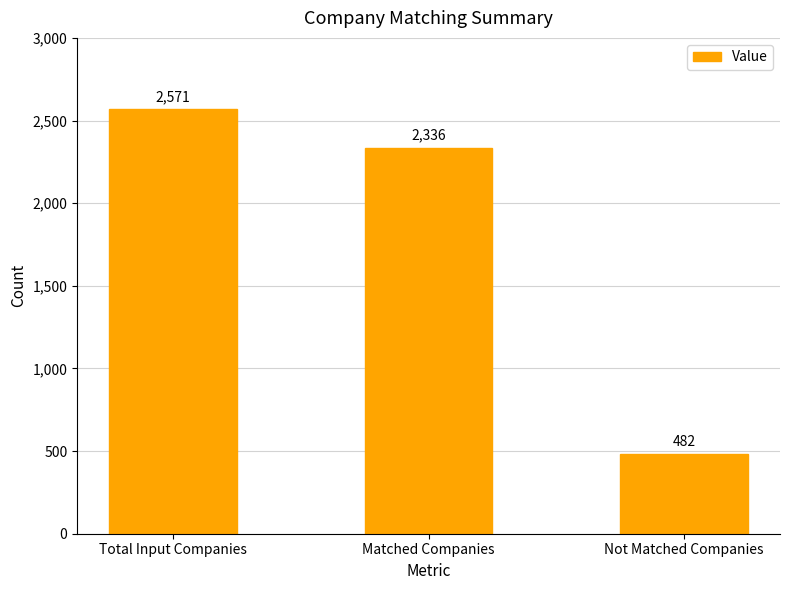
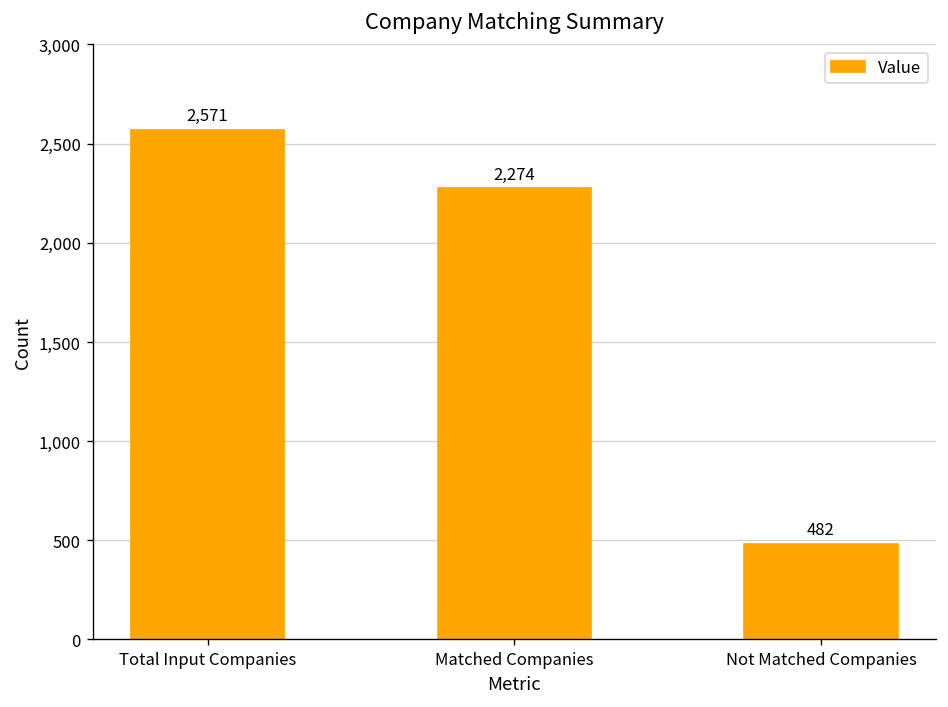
Matched Companies: 2,336 -> 2,274
